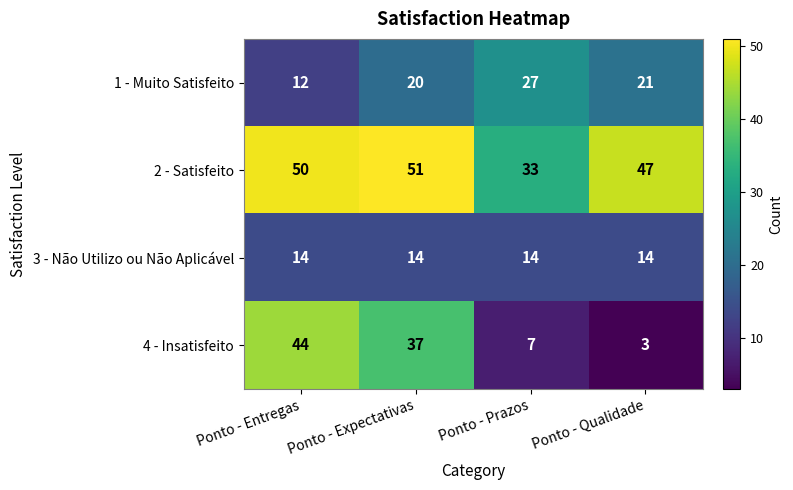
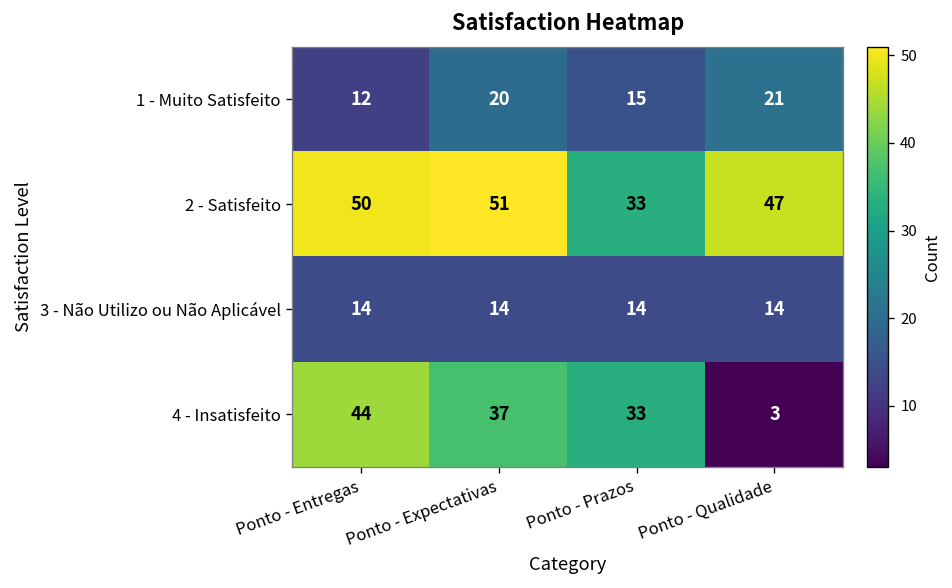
1 - Muito Satisfeito, Ponto - Prazos: 27 -> 15
4 - Insatisfeito, Ponto - Prazos: 7 -> 33
